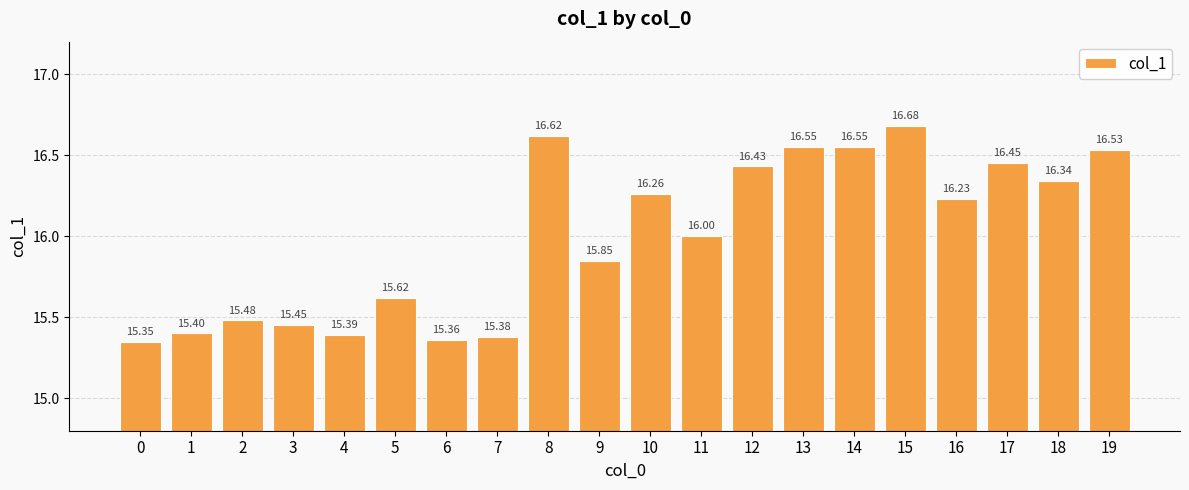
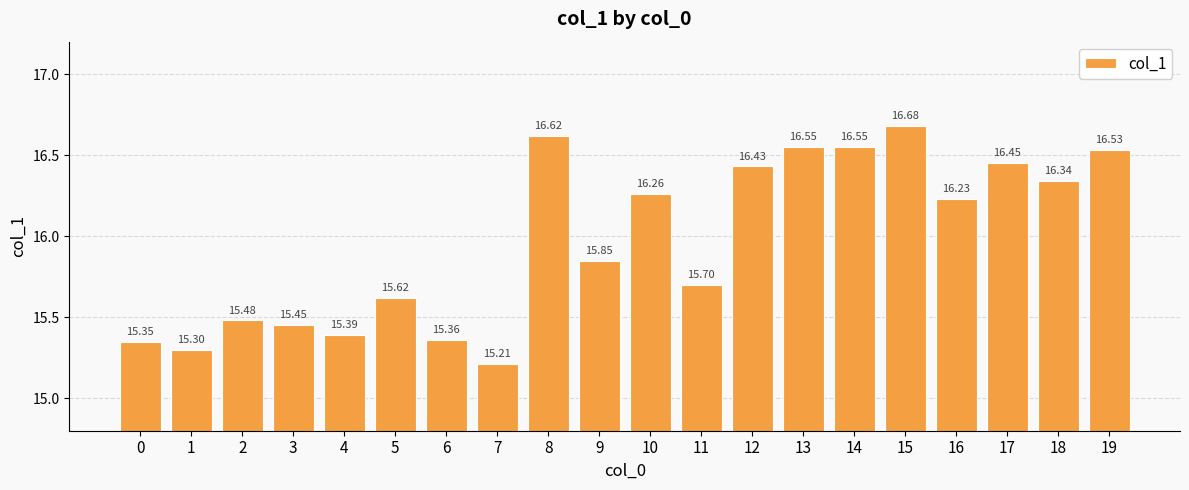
1: 15.40 -> 15.30
7: 15.38 -> 15.21
11: 16.00 -> 15.70
